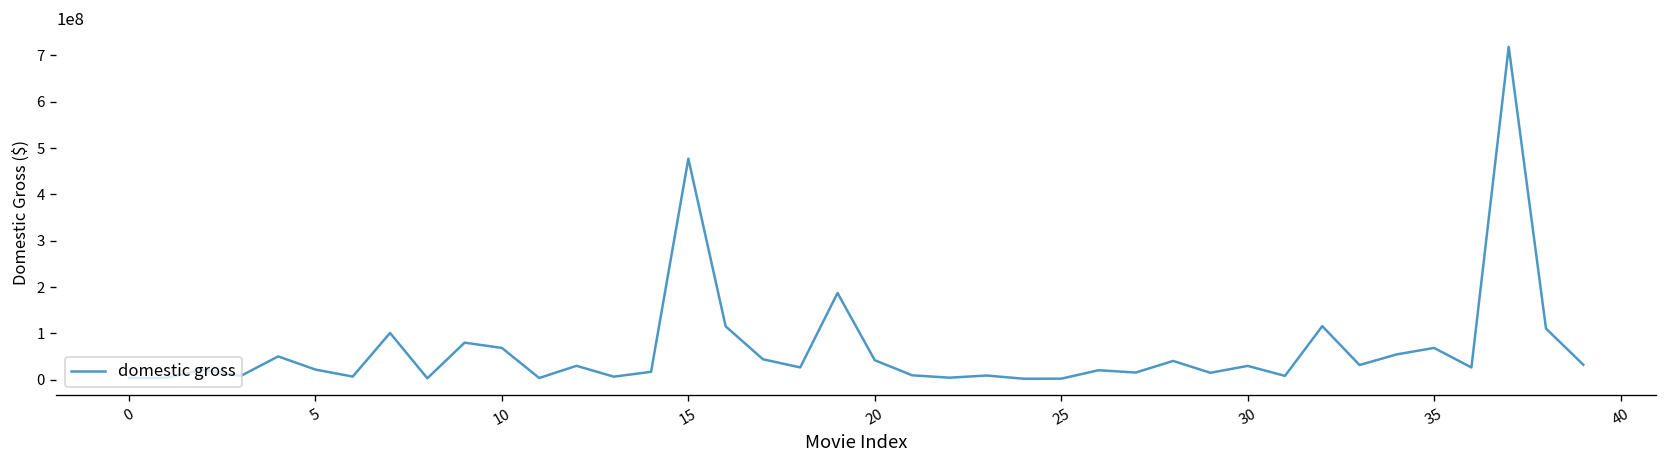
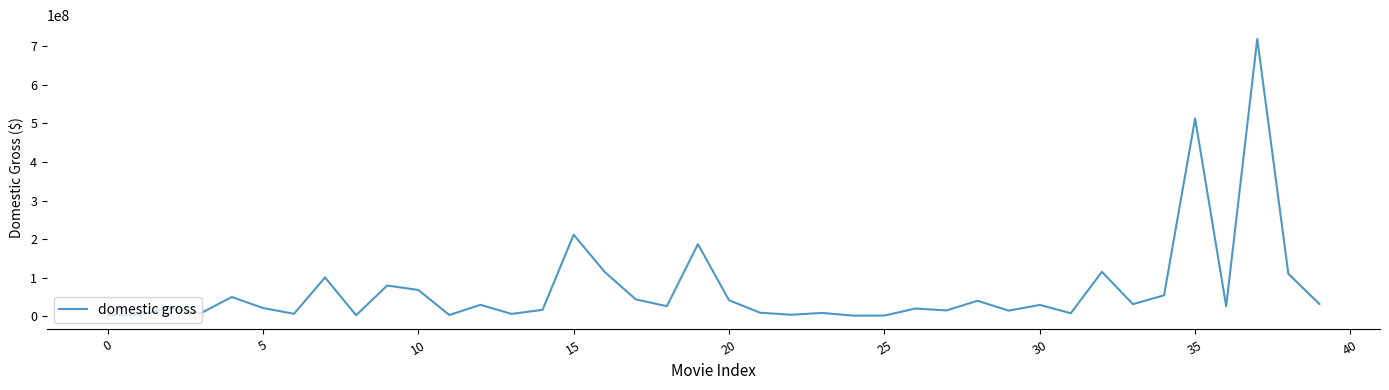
15: 480000000 -> 210000000
35: 70000000 -> 510000000
